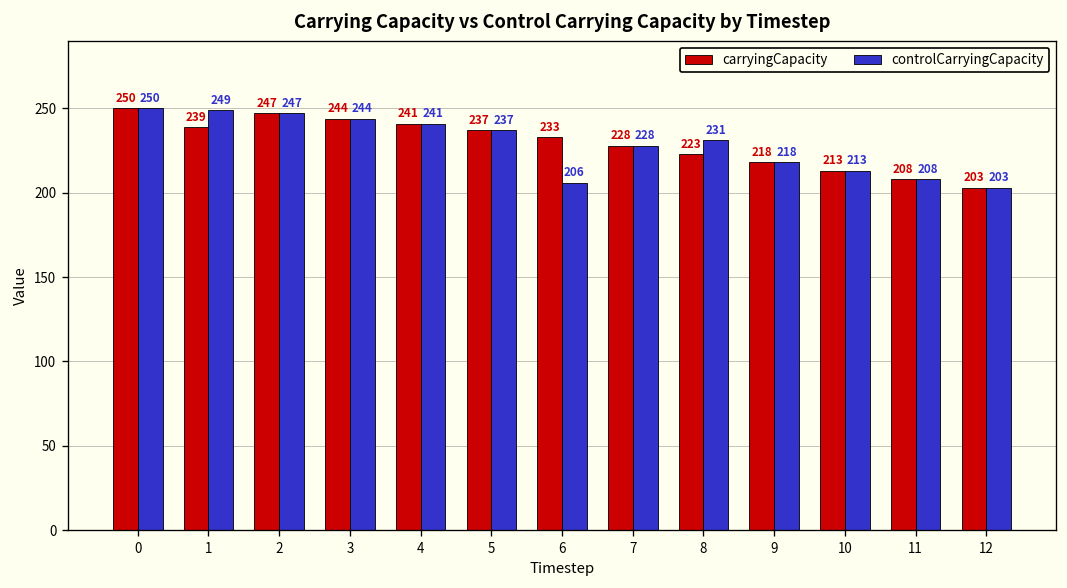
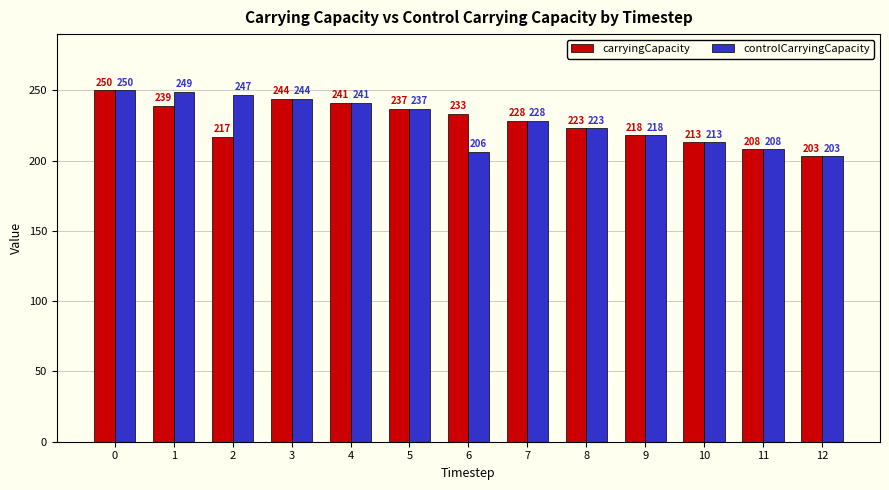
carryingCapacity, 2: 247 -> 217
controlCarryingCapacity, 8: 231 -> 223
